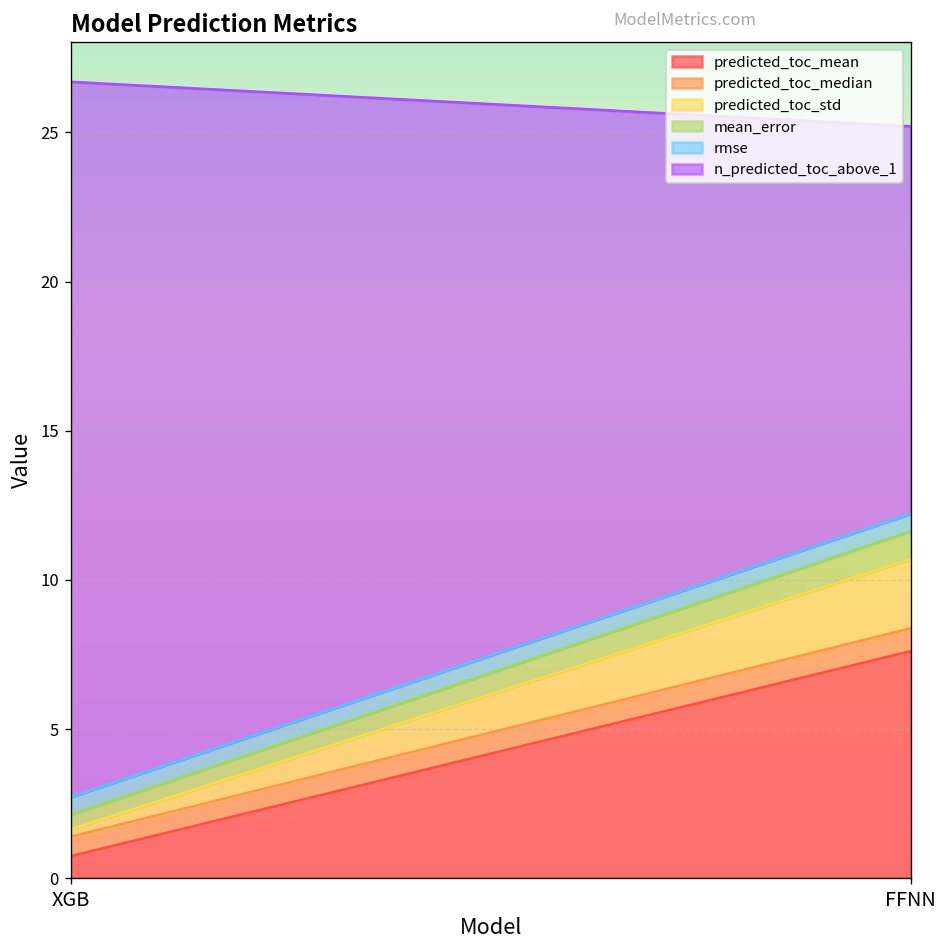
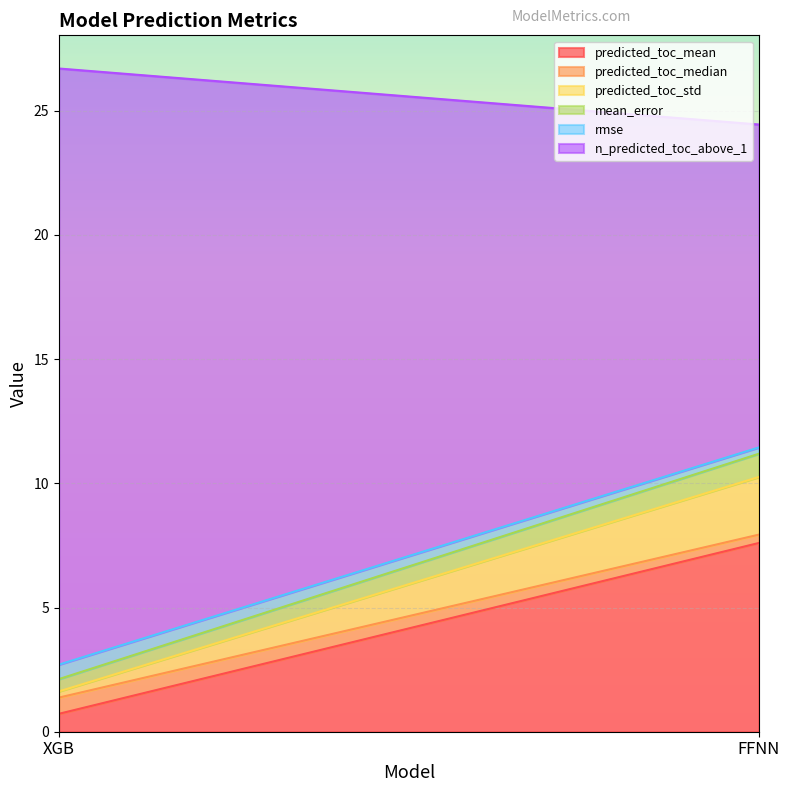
predicted_toc_median, FFNN: 0.8 -> 0.3
rmse, FFNN: 0.6 -> 0.3
